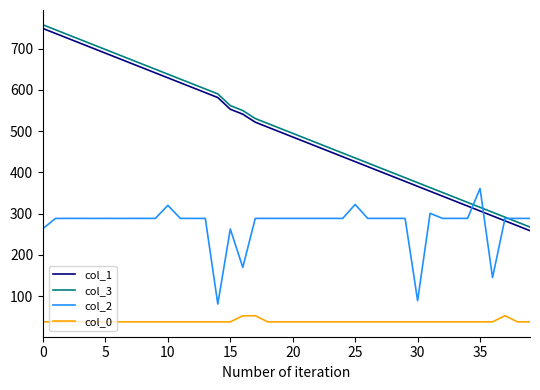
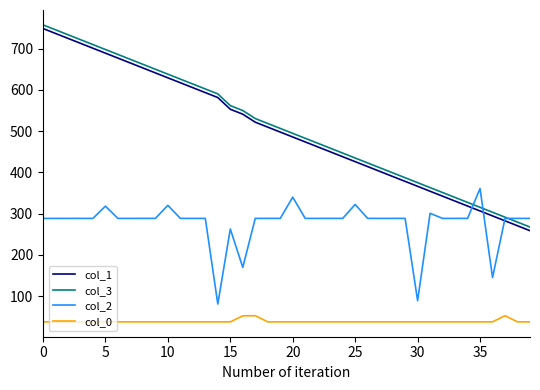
col_2, 0: 260 -> 290
col_2, 5: 290 -> 320
col_2, 20: 290 -> 340
